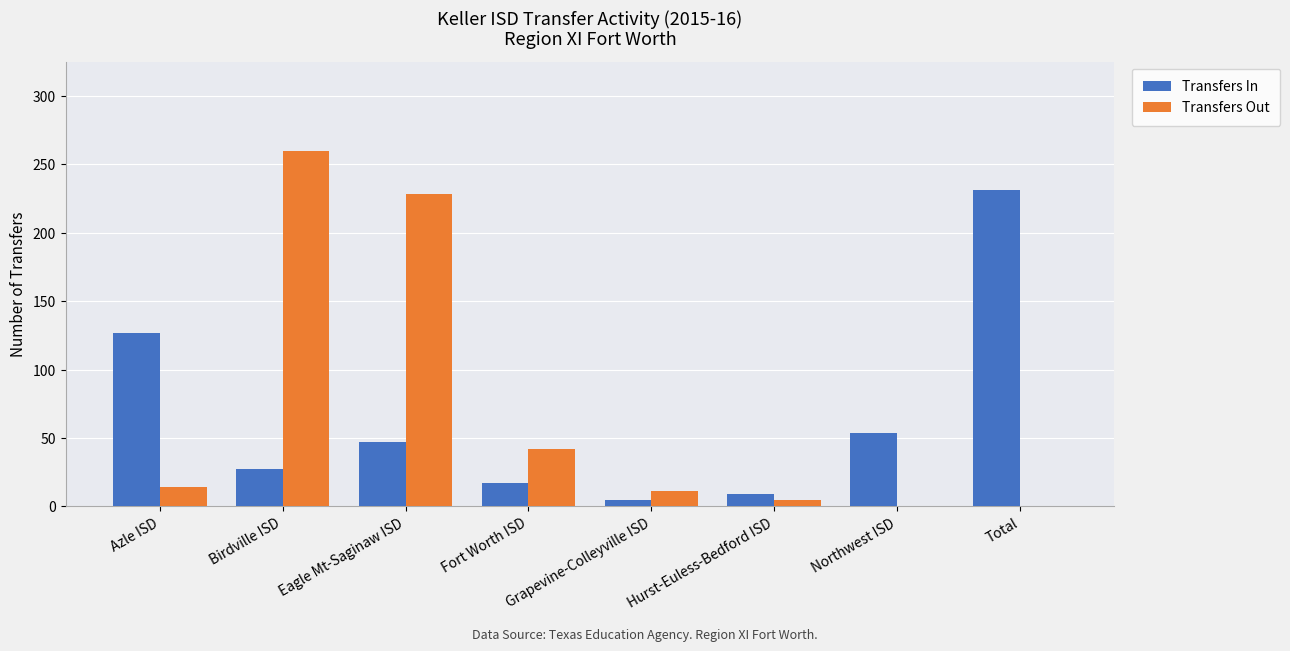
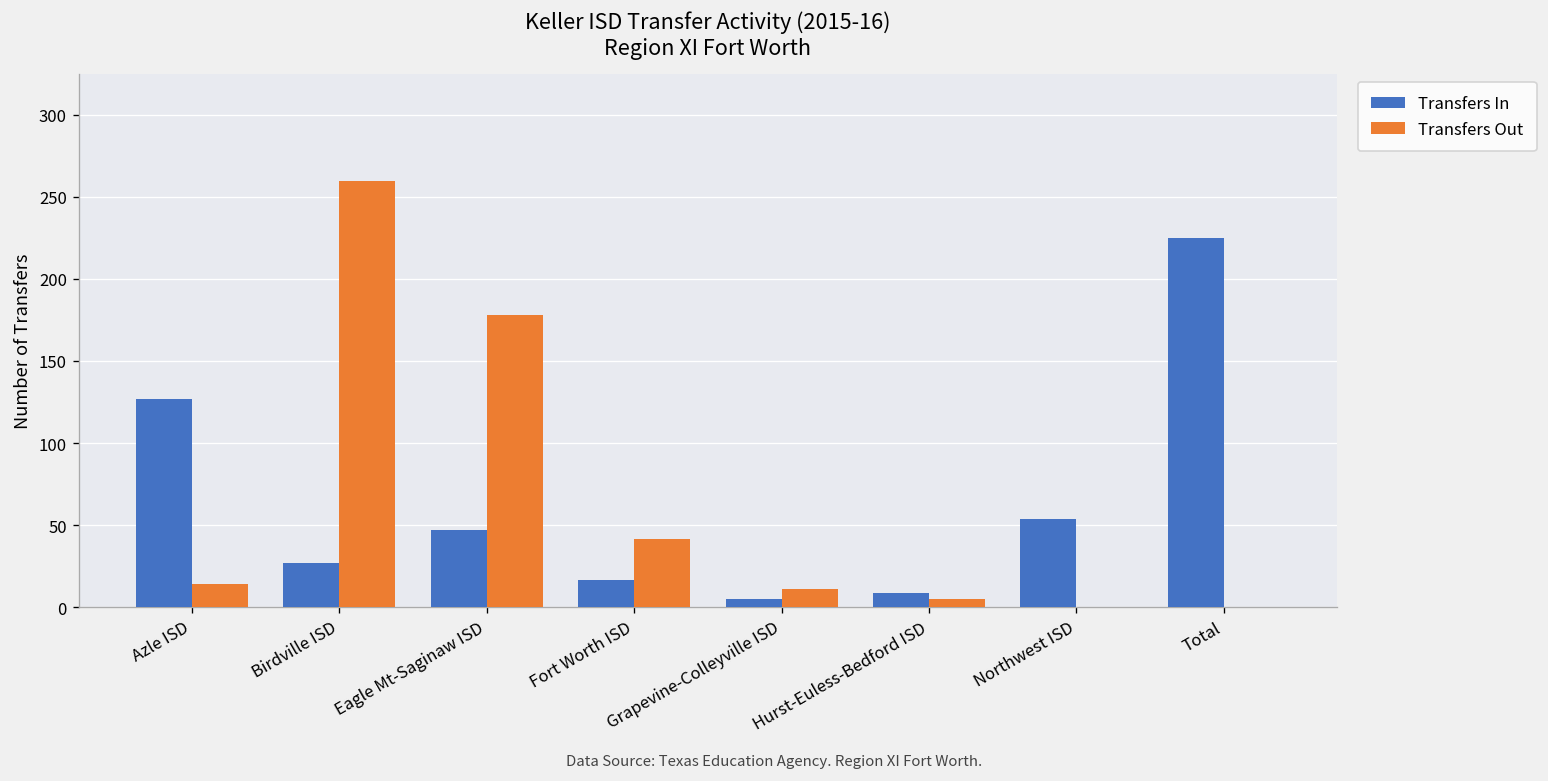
Transfers Out, Eagle Mt-Saginaw ISD: 228 -> 178
Transfers In, Total: 231 -> 225
